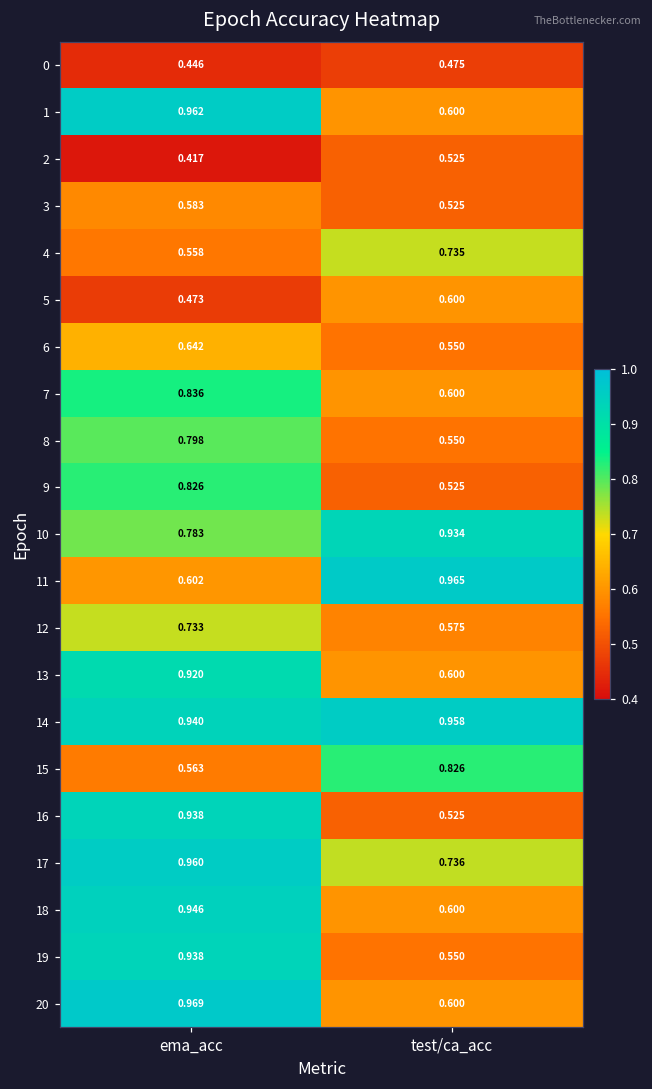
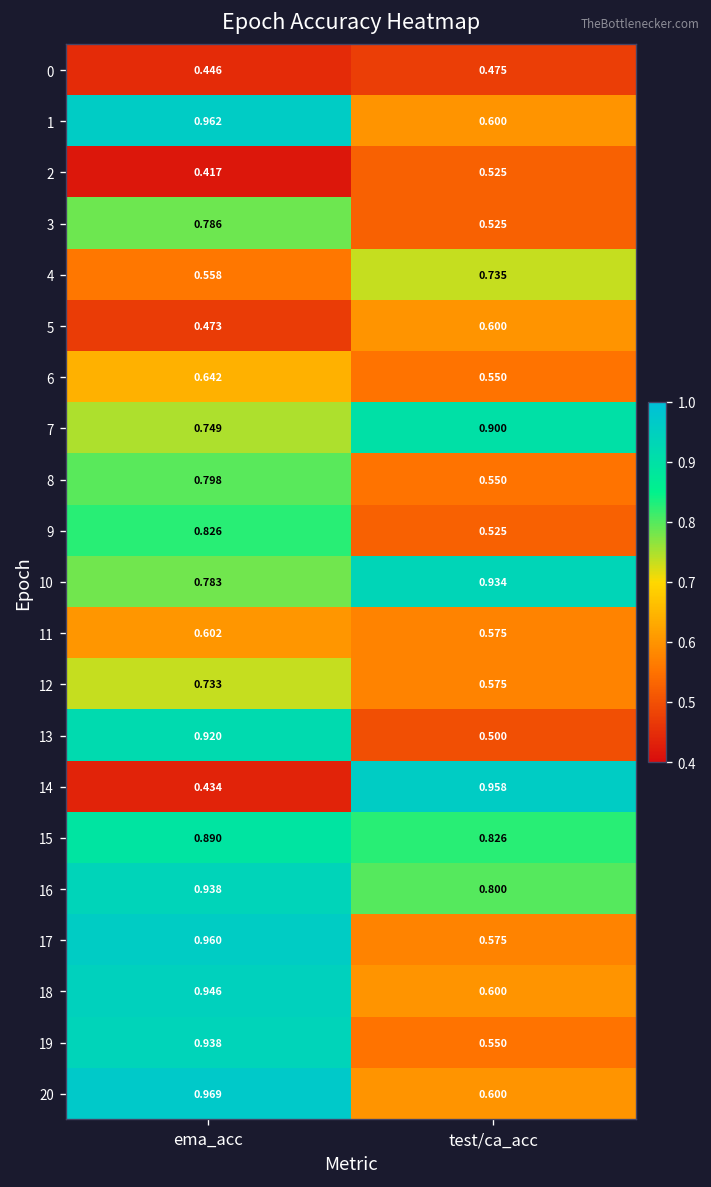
3, ema_acc: 0.583 -> 0.786
7, ema_acc: 0.836 -> 0.749
7, test/ca_acc: 0.600 -> 0.900
11, test/ca_acc: 0.965 -> 0.575
13, test/ca_acc: 0.600 -> 0.500
14, ema_acc: 0.940 -> 0.434
15, ema_acc: 0.563 -> 0.890
16, test/ca_acc: 0.525 -> 0.800
17, test/ca_acc: 0.736 -> 0.575
